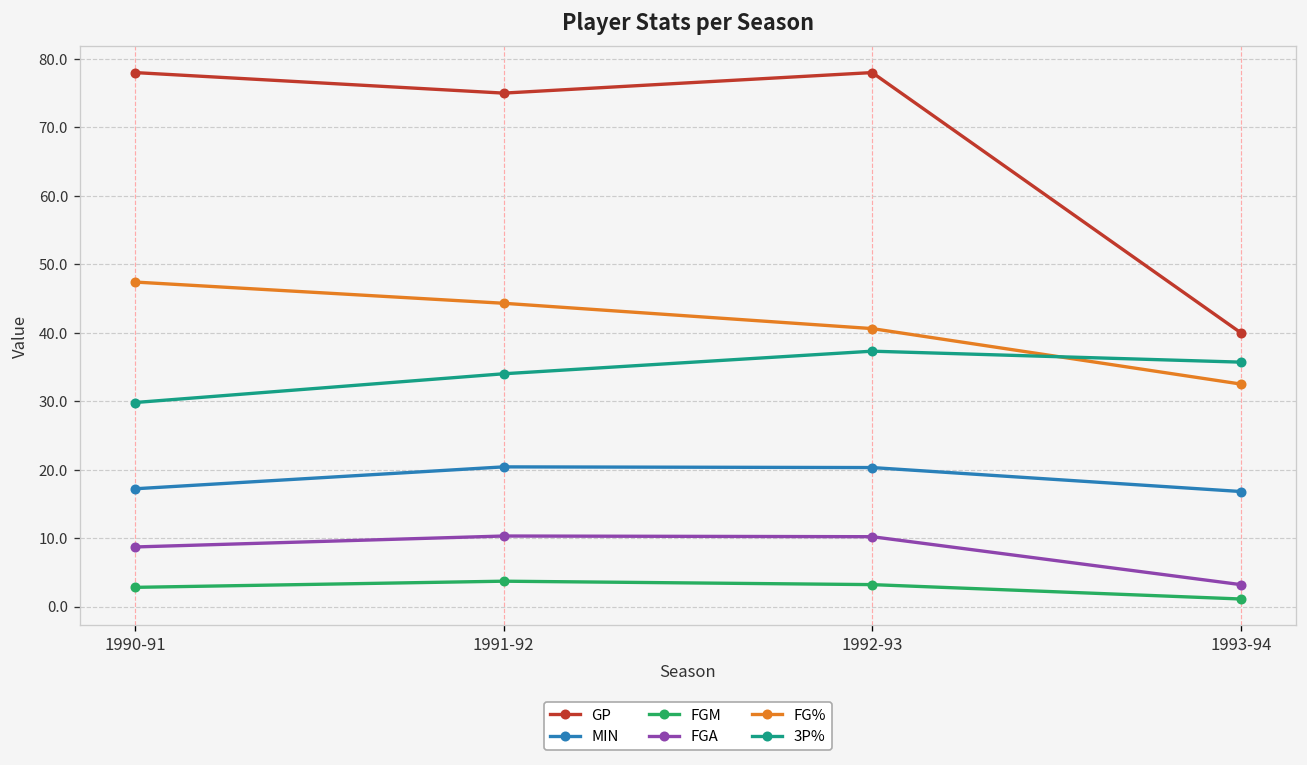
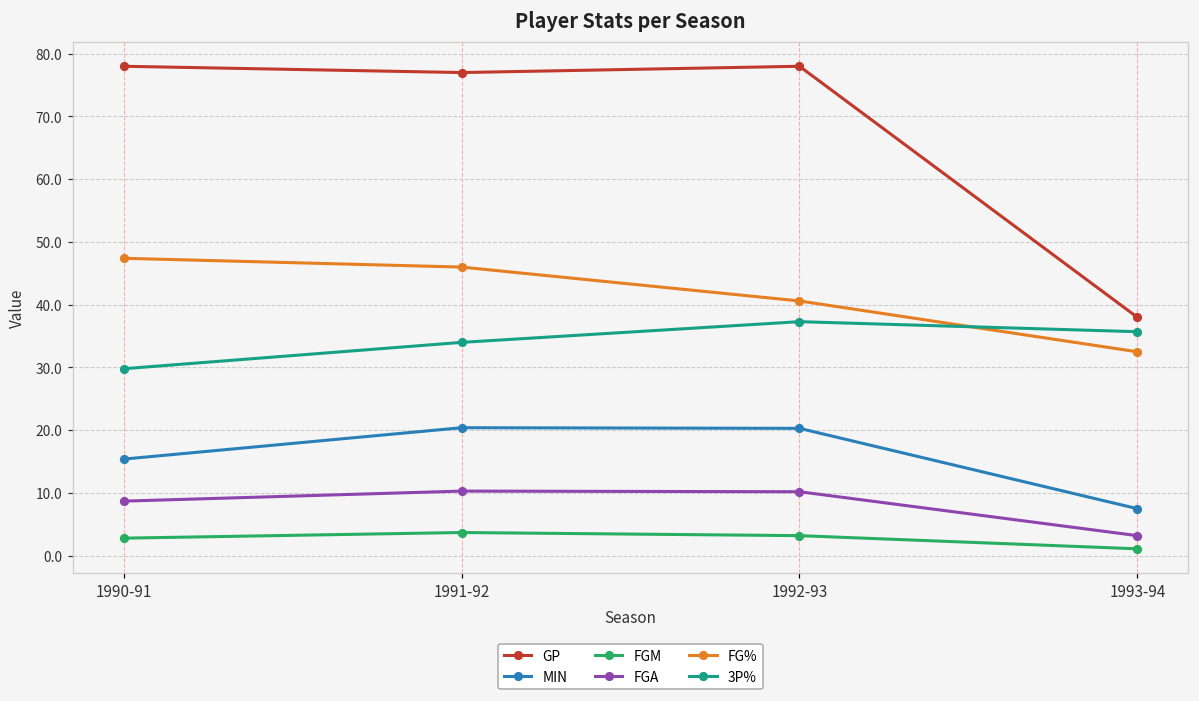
MIN, 1990-91: 17 -> 15
GP, 1991-92: 75 -> 77
FG%, 1991-92: 44 -> 46
GP, 1993-94: 40 -> 38
MIN, 1993-94: 17 -> 8
